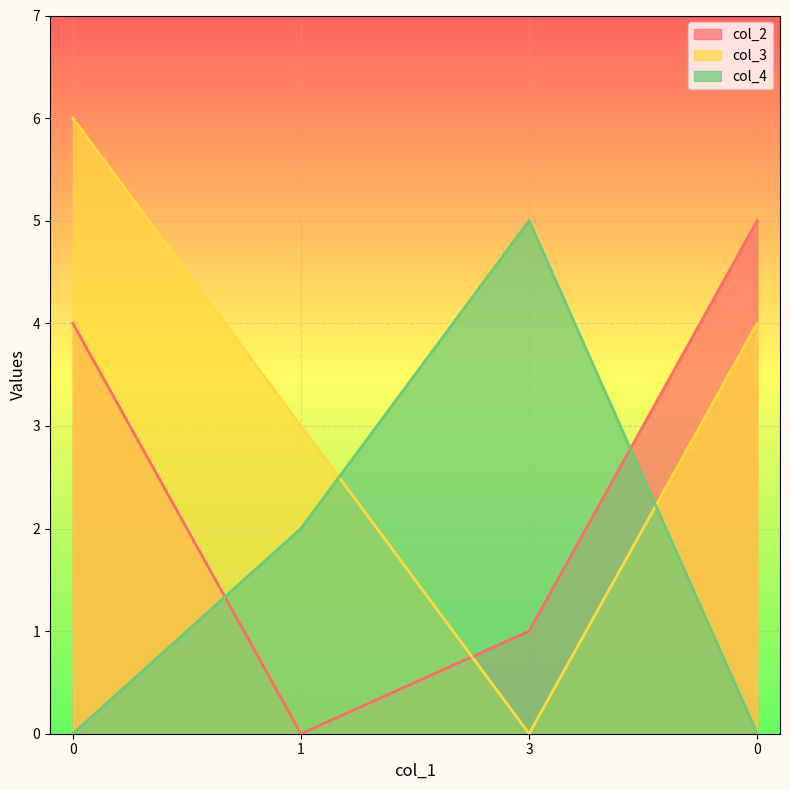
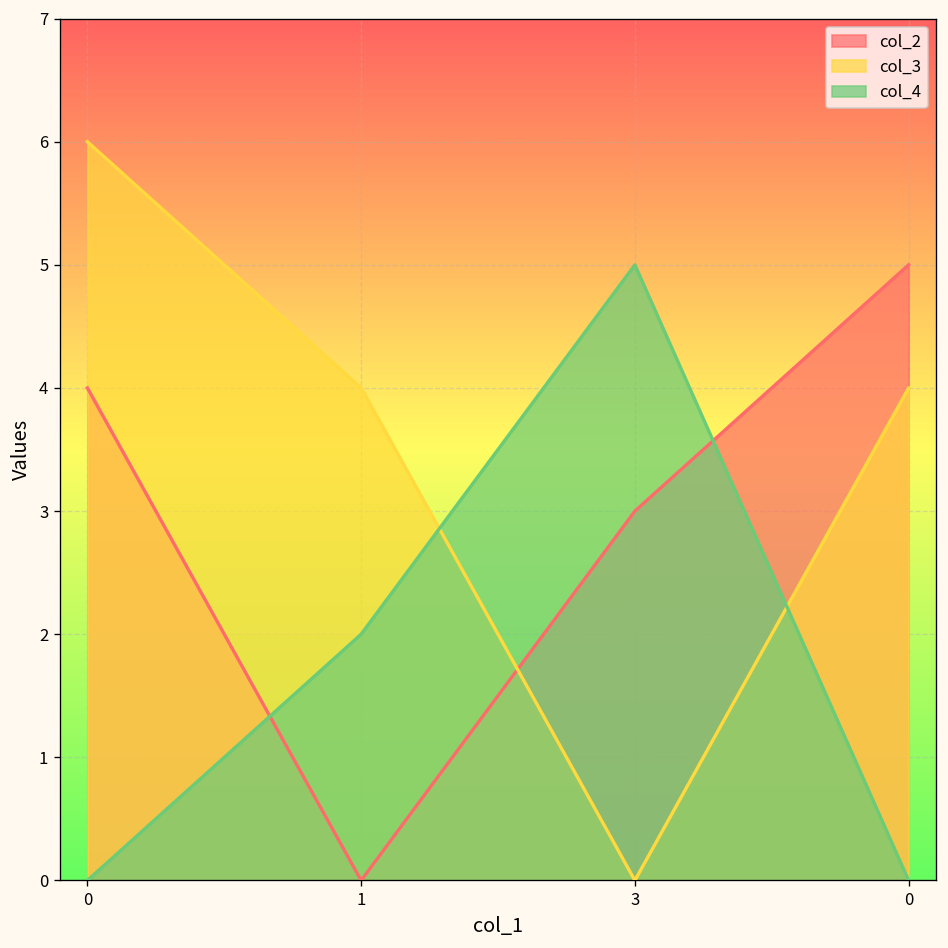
col_3, 1: 3 -> 4
col_2, 3: 1 -> 3
